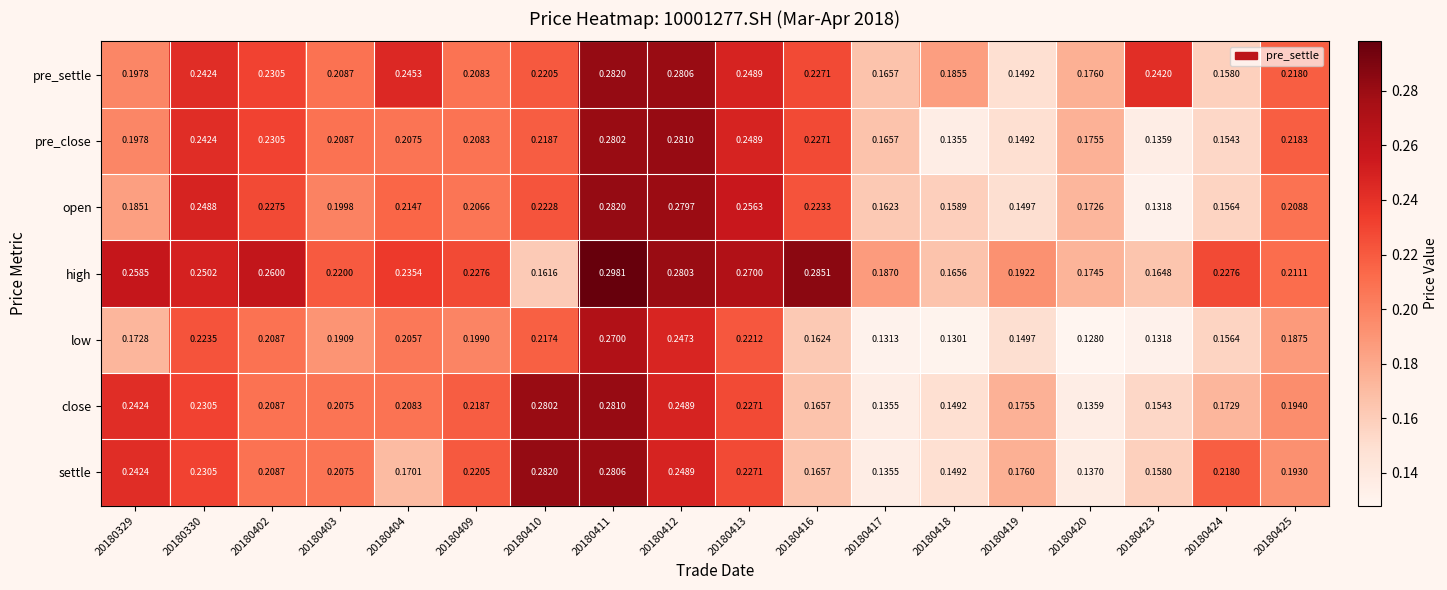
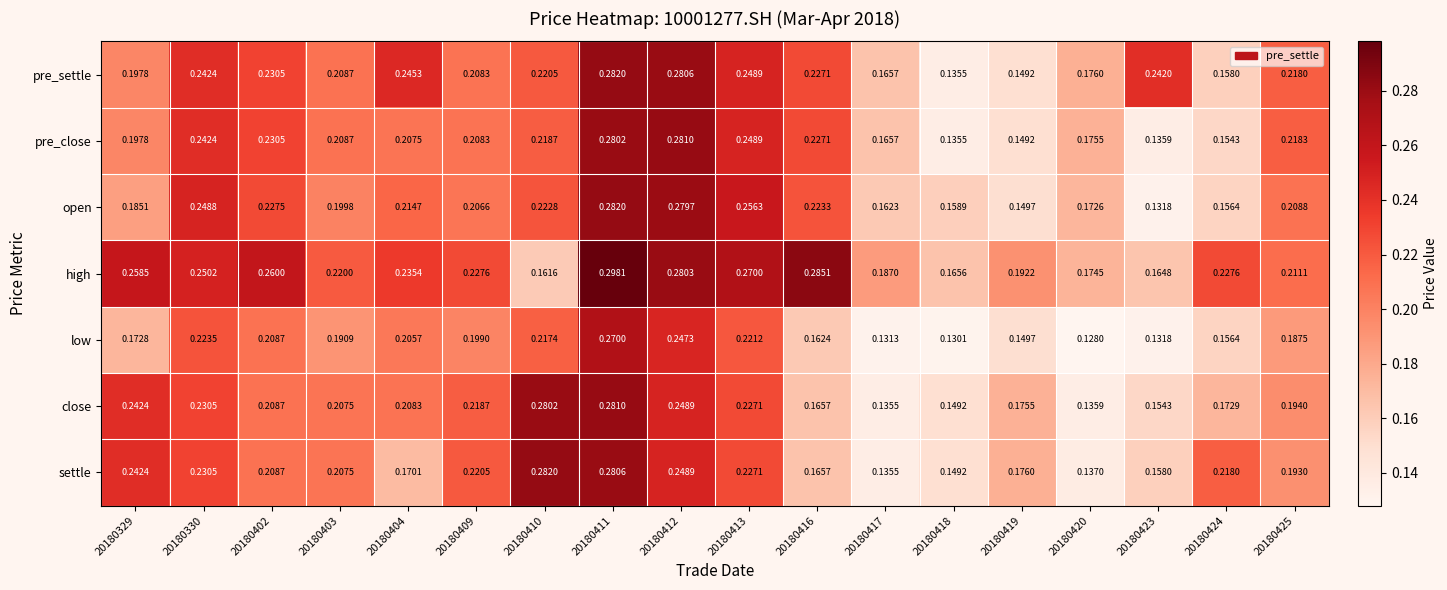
pre_settle, 20180418: 0.1855 -> 0.1355
